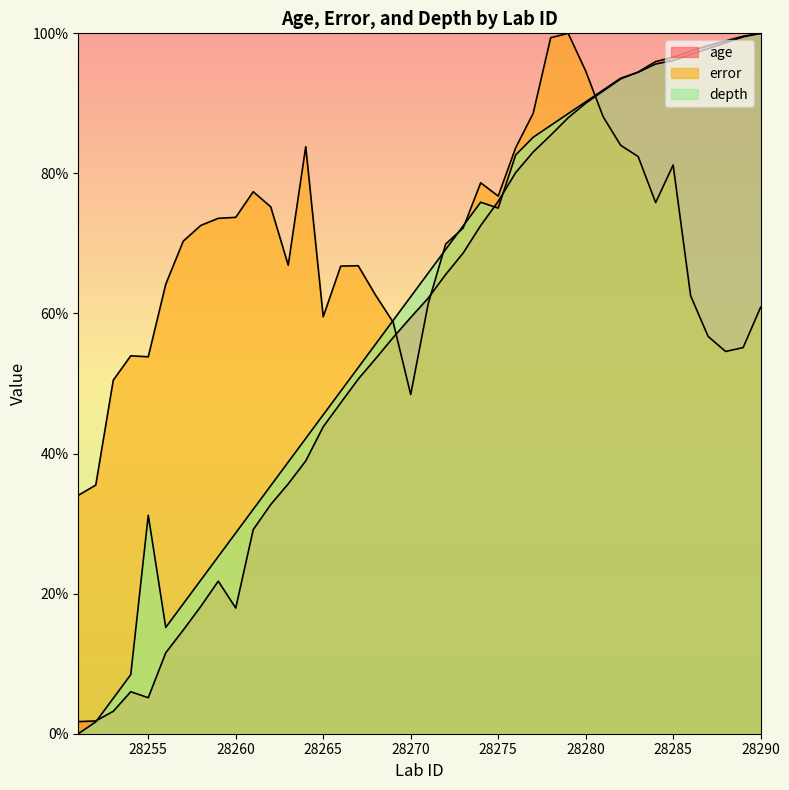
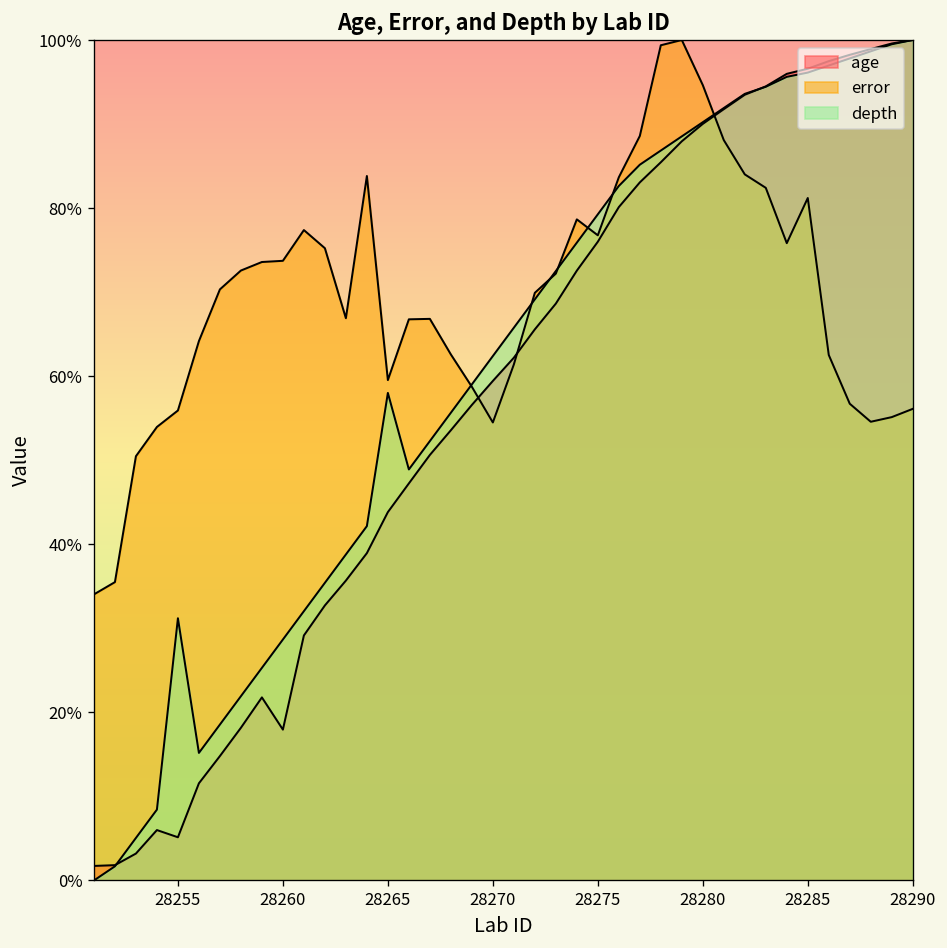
error, 28255: 54% -> 56%
depth, 28265: 46% -> 58%
error, 28270: 48% -> 54%
depth, 28275: 75% -> 79%
error, 28290: 61% -> 56%
